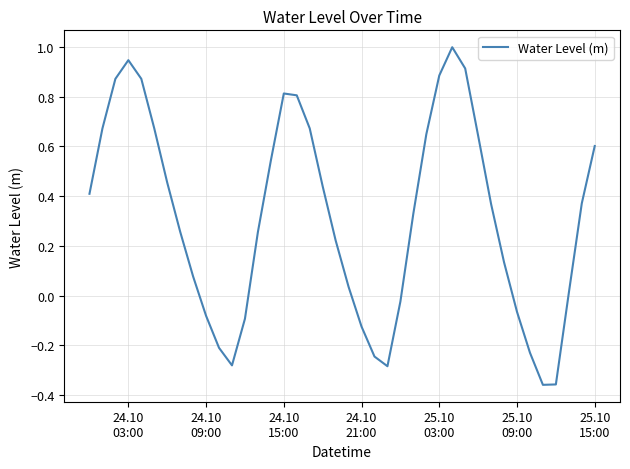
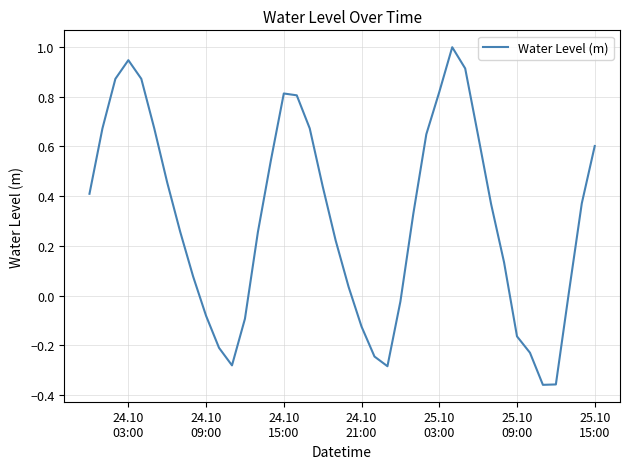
25.10 03:00: 0.88 -> 0.82
25.10 09:00: -0.07 -> -0.16
